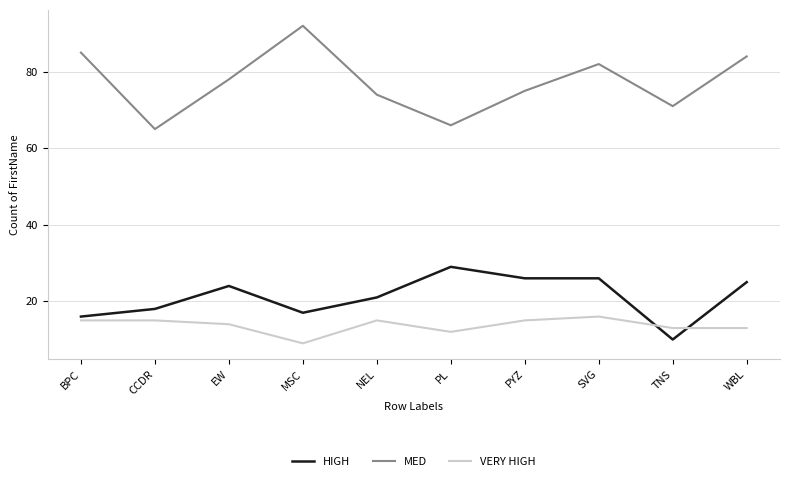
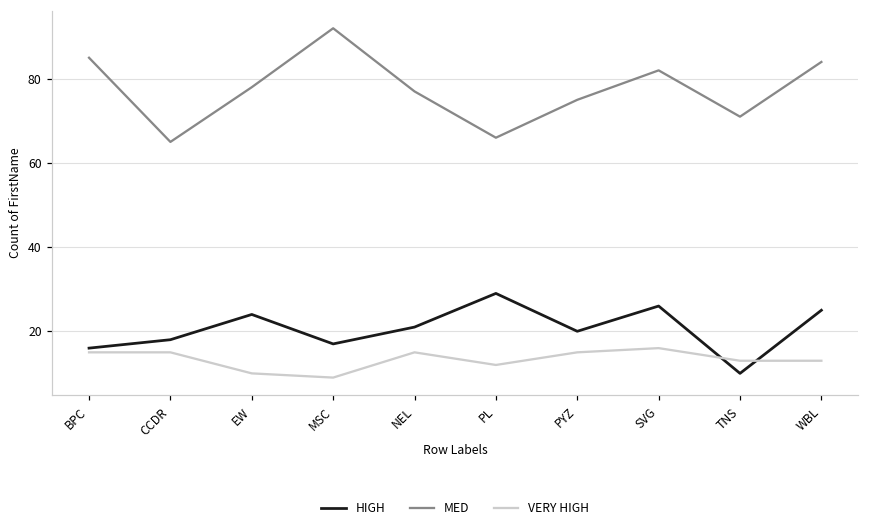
VERY HIGH, EW: 14 -> 10
MED, NEL: 74 -> 77
HIGH, PYZ: 26 -> 20
